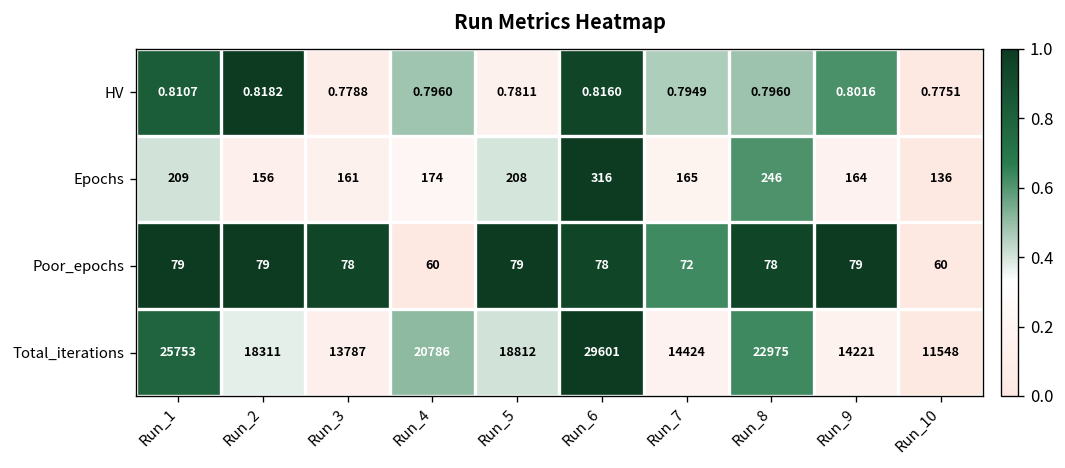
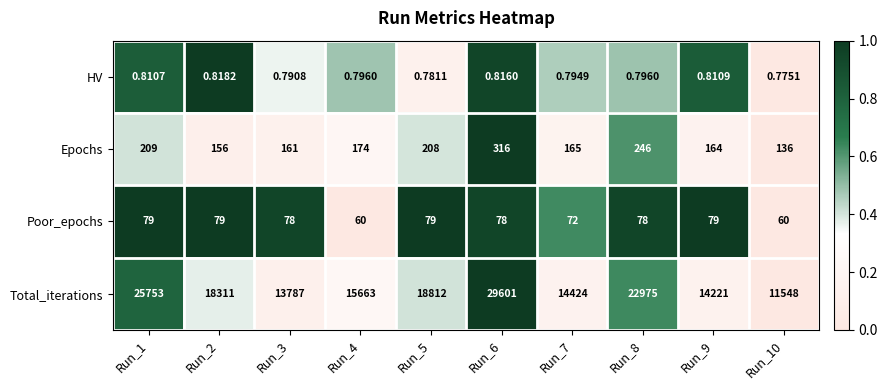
HV, Run_3: 0.7788 -> 0.7908
HV, Run_9: 0.8016 -> 0.8109
Total_iterations, Run_4: 20786 -> 15663
